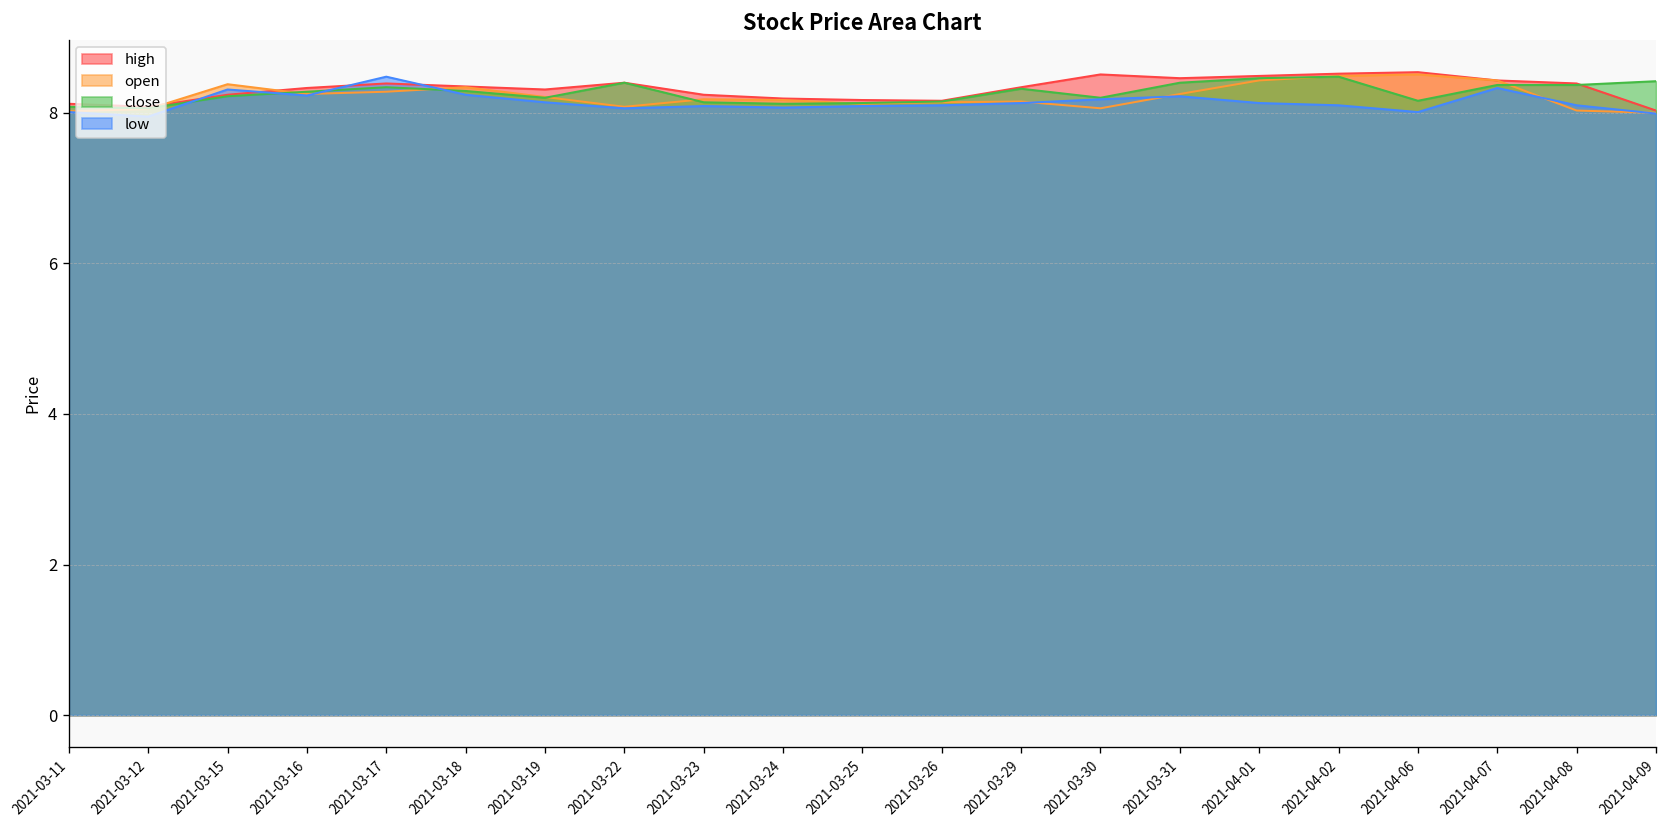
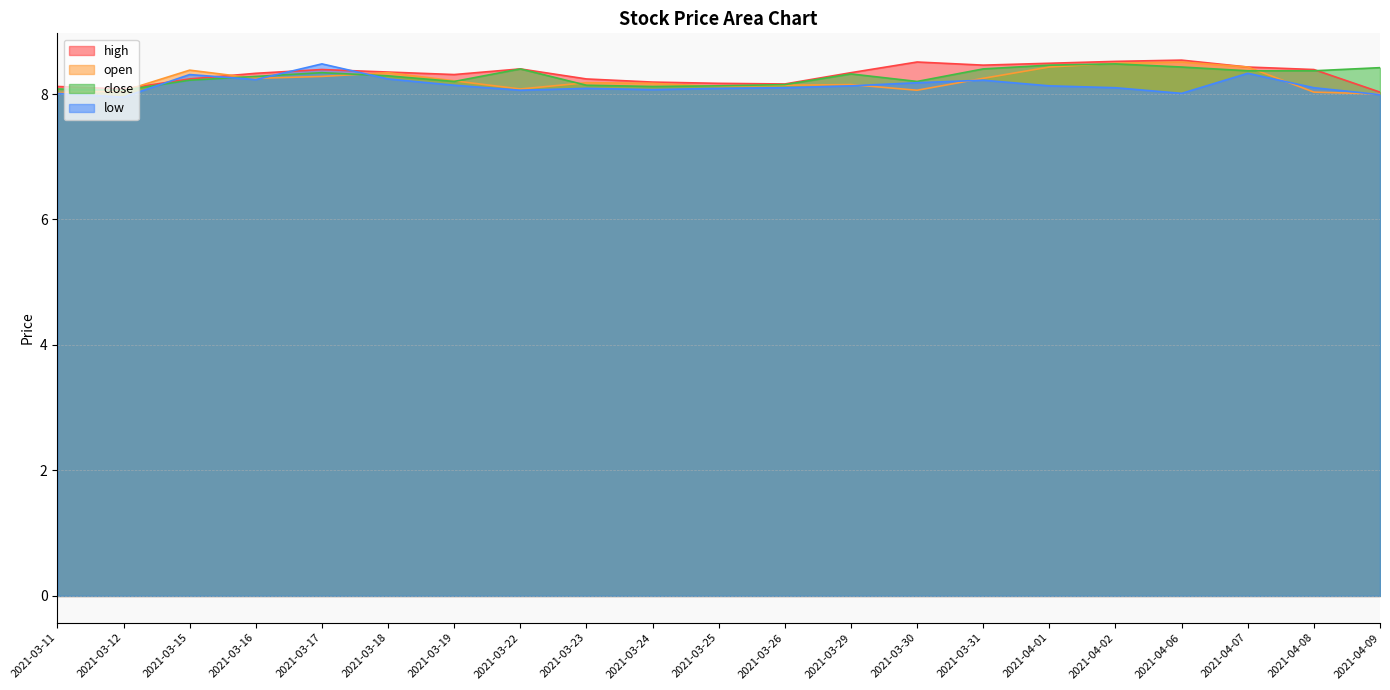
close, 2021-04-06: 8.2 -> 8.4
